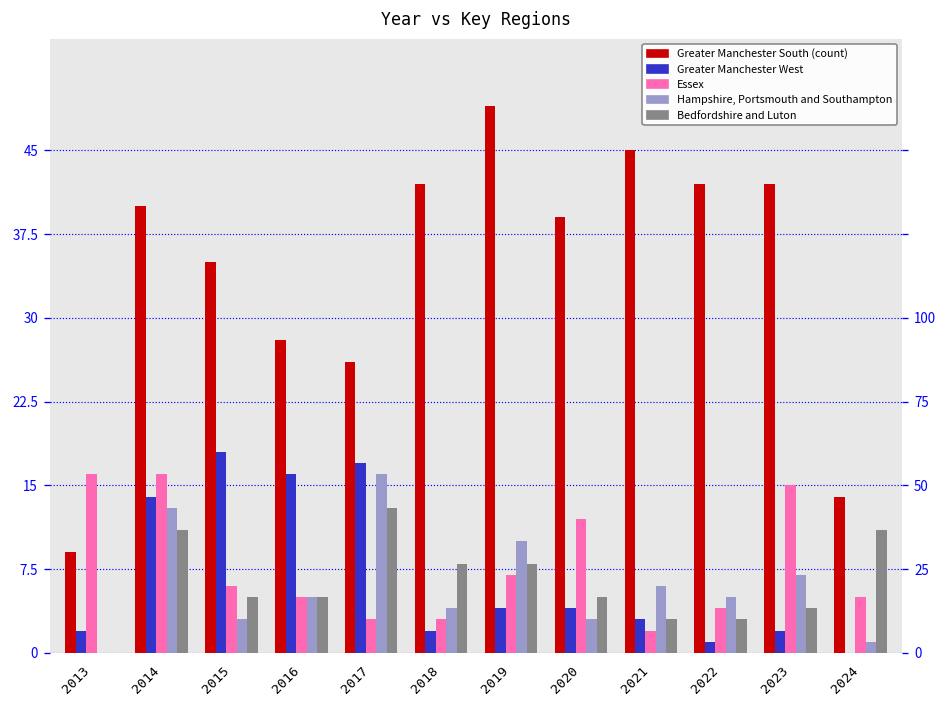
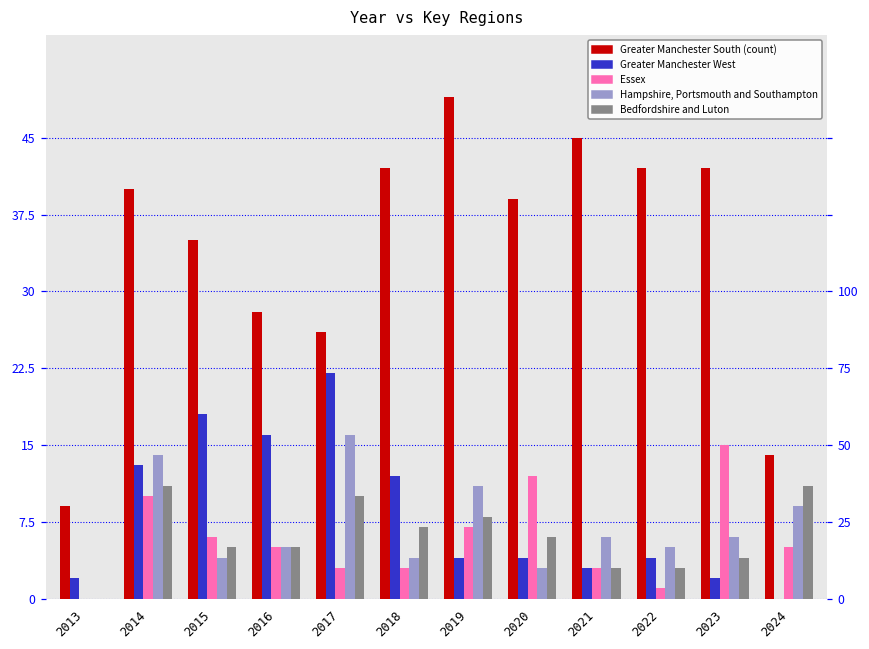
Essex, 2013: 16 -> 0
Greater Manchester West, 2014: 14 -> 13
Essex, 2014: 16 -> 10
Hampshire, Portsmouth and Southampton, 2014: 13 -> 14
Hampshire, Portsmouth and Southampton, 2015: 3 -> 4
Greater Manchester West, 2017: 17 -> 22
Bedfordshire and Luton, 2017: 13 -> 10
Greater Manchester West, 2018: 2 -> 12
Bedfordshire and Luton, 2018: 8 -> 7
Hampshire, Portsmouth and Southampton, 2019: 10 -> 11
Bedfordshire and Luton, 2020: 5 -> 6
Essex, 2021: 2 -> 3
Greater Manchester West, 2022: 1 -> 4
Essex, 2022: 4 -> 1
Hampshire, Portsmouth and Southampton, 2023: 7 -> 6
Hampshire, Portsmouth and Southampton, 2024: 1 -> 9
